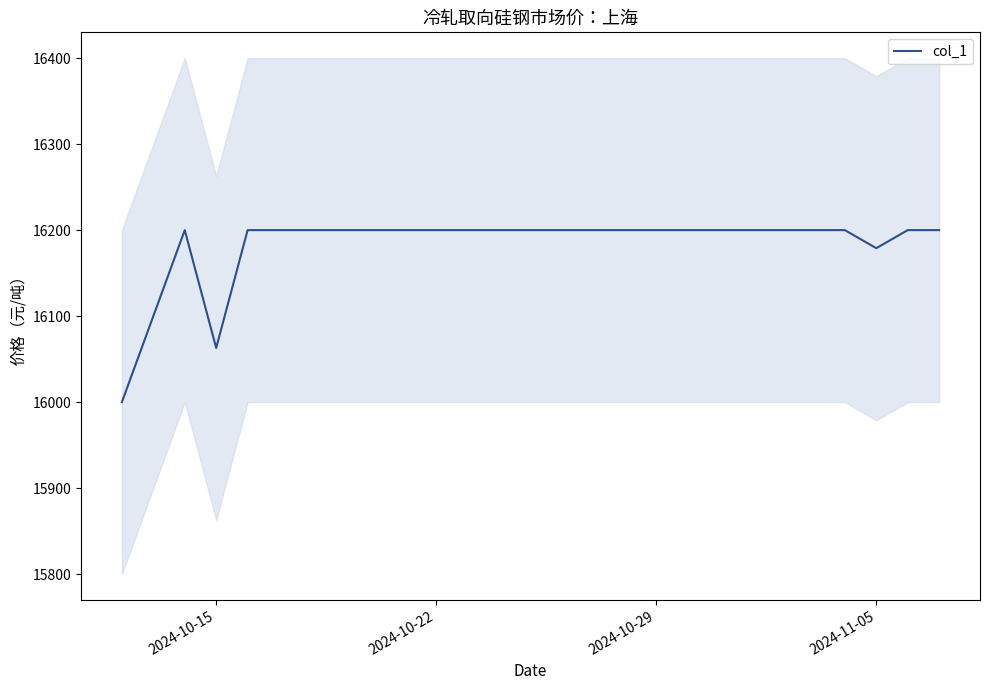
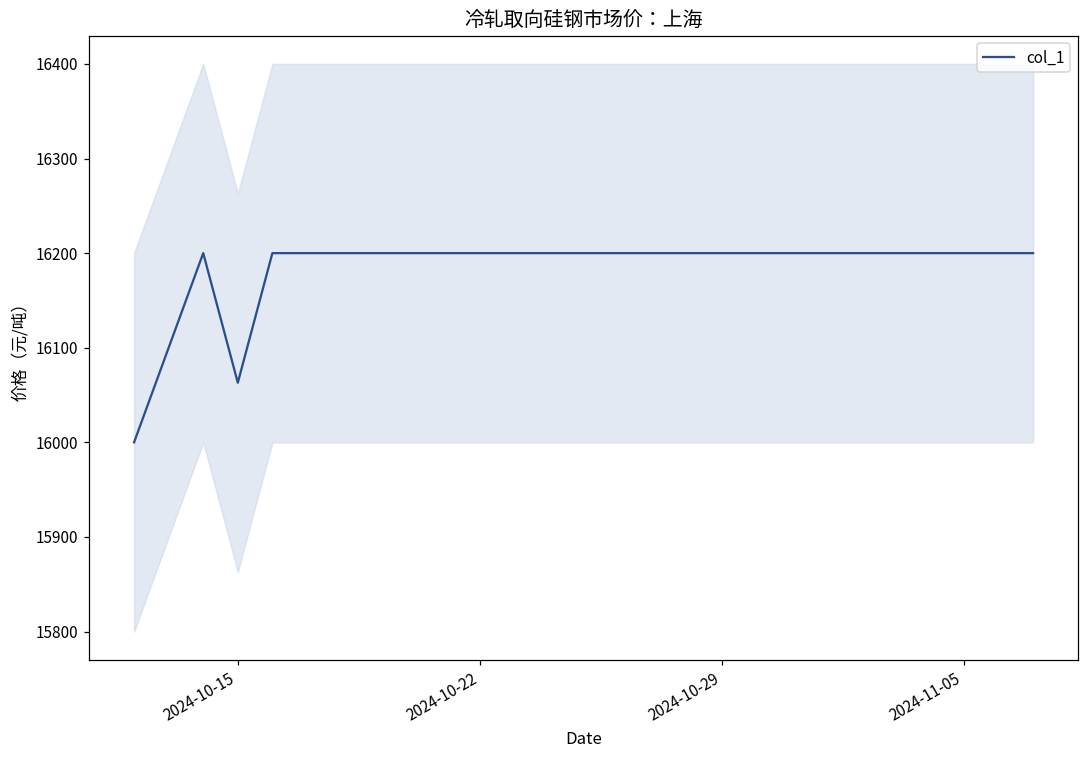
col_1, 2024-11-05: 16180 -> 16200
